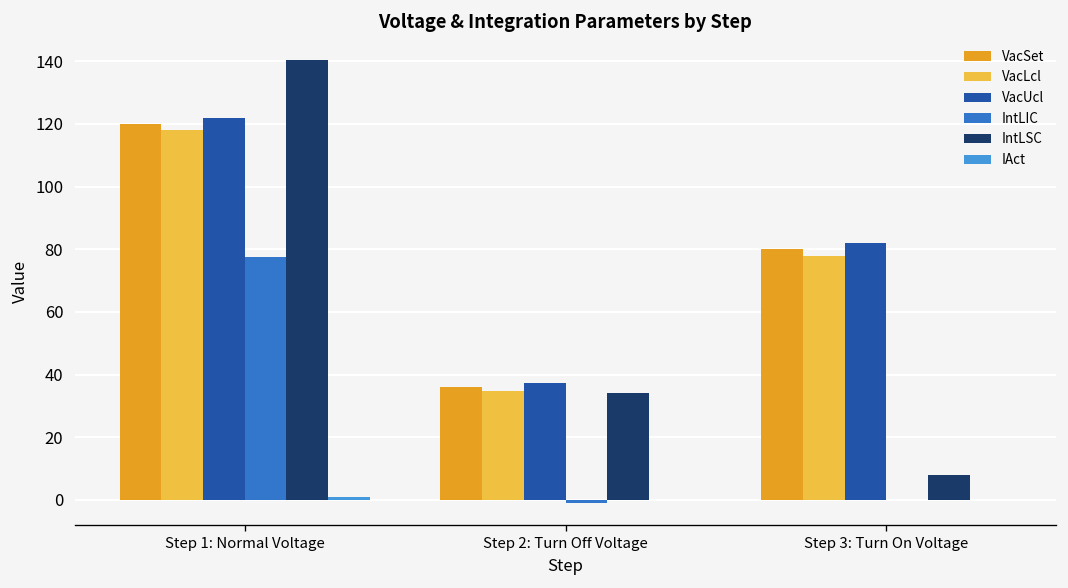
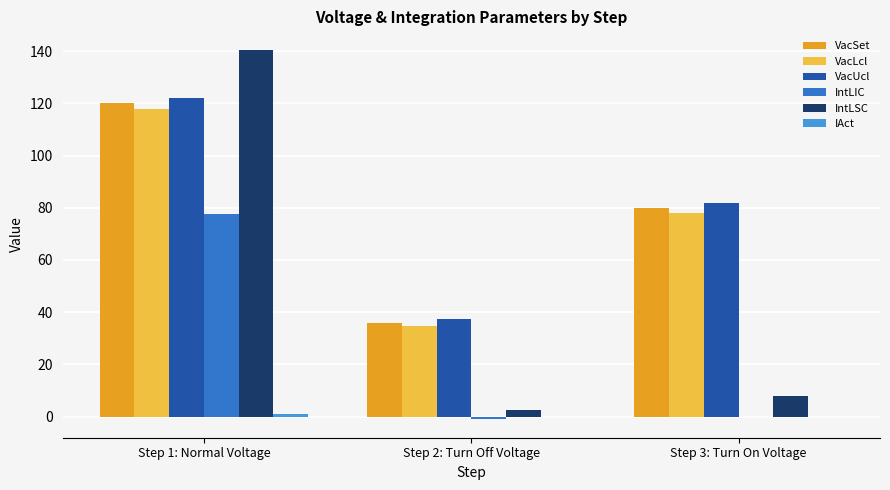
IntLSC, Step 2: Turn Off Voltage: 34 -> 3
